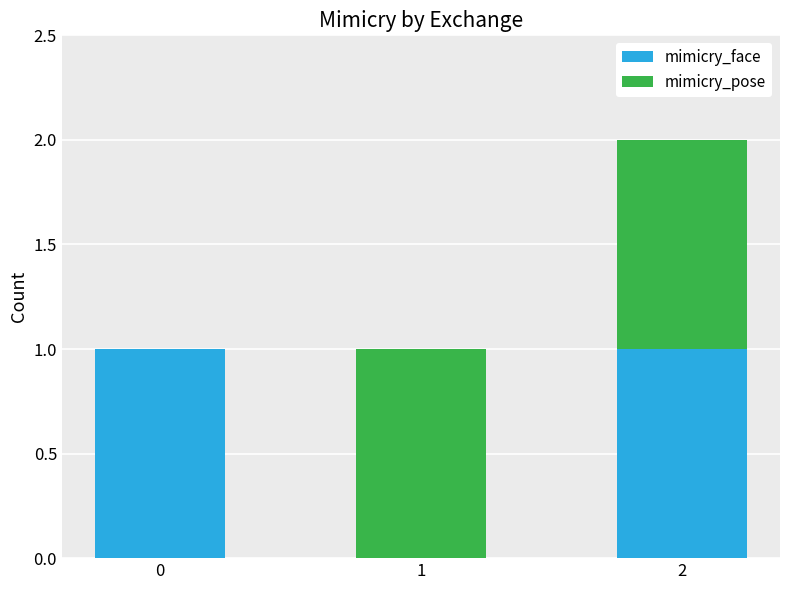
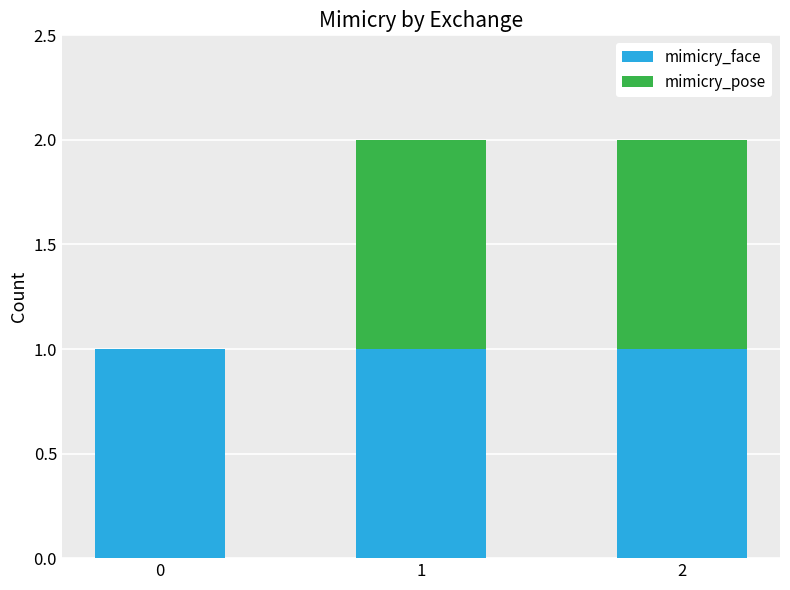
mimicry_face, 1: 0 -> 1
